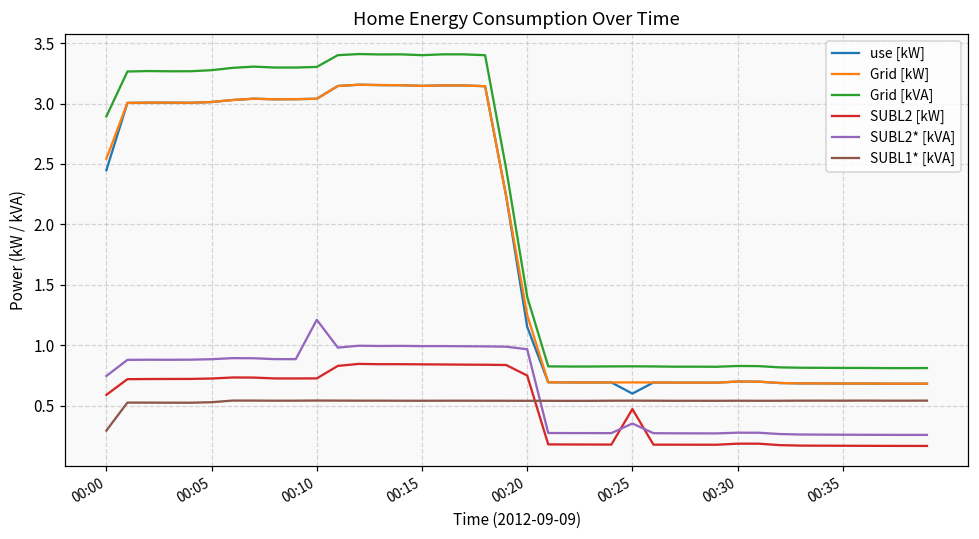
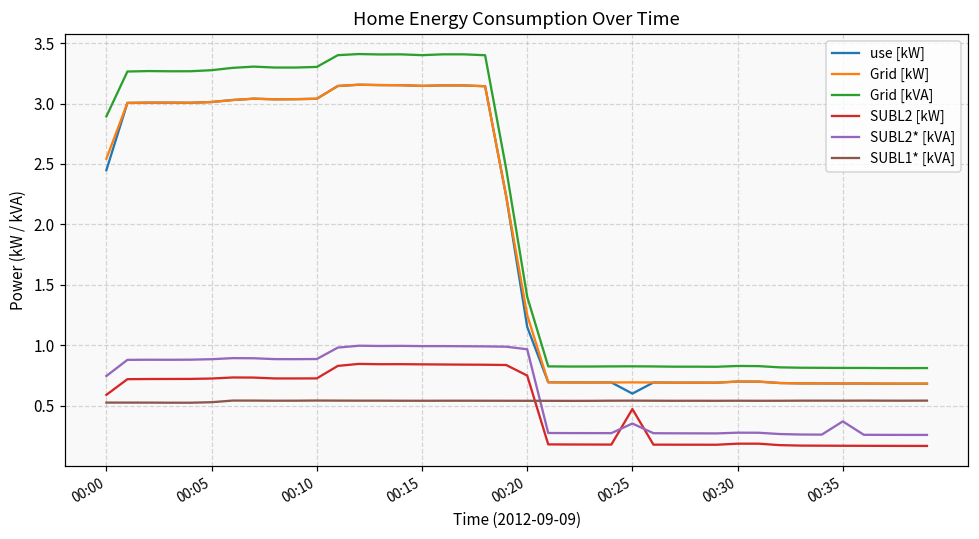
SUBL1* [kVA], 00:00: 0.29 -> 0.52
SUBL2* [kVA], 00:10: 1.21 -> 0.89
SUBL2* [kVA], 00:35: 0.26 -> 0.37
